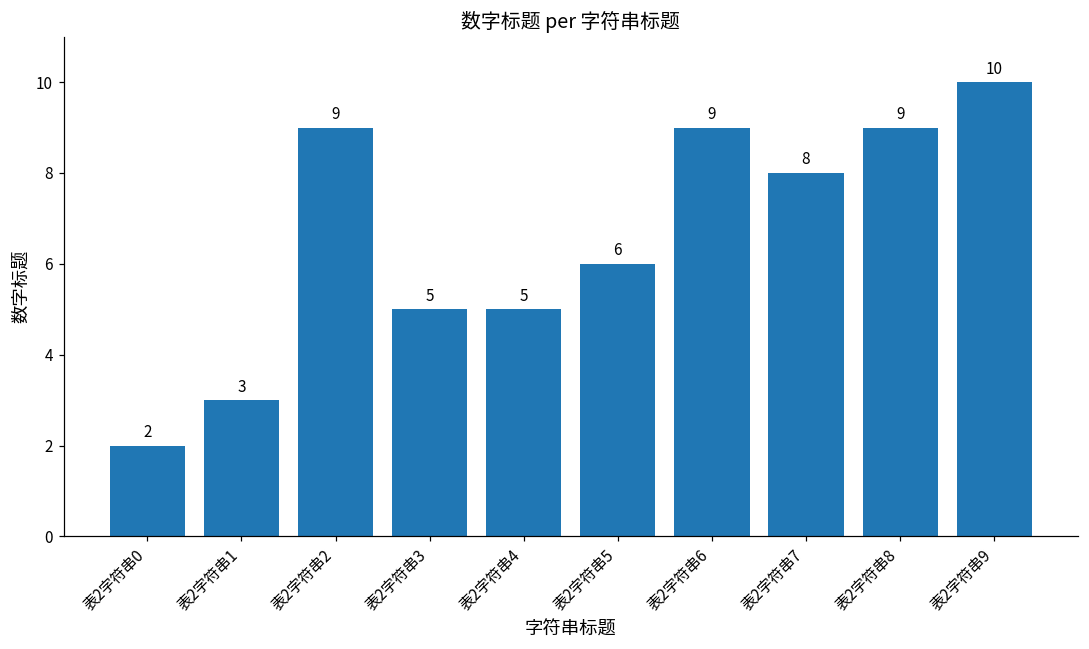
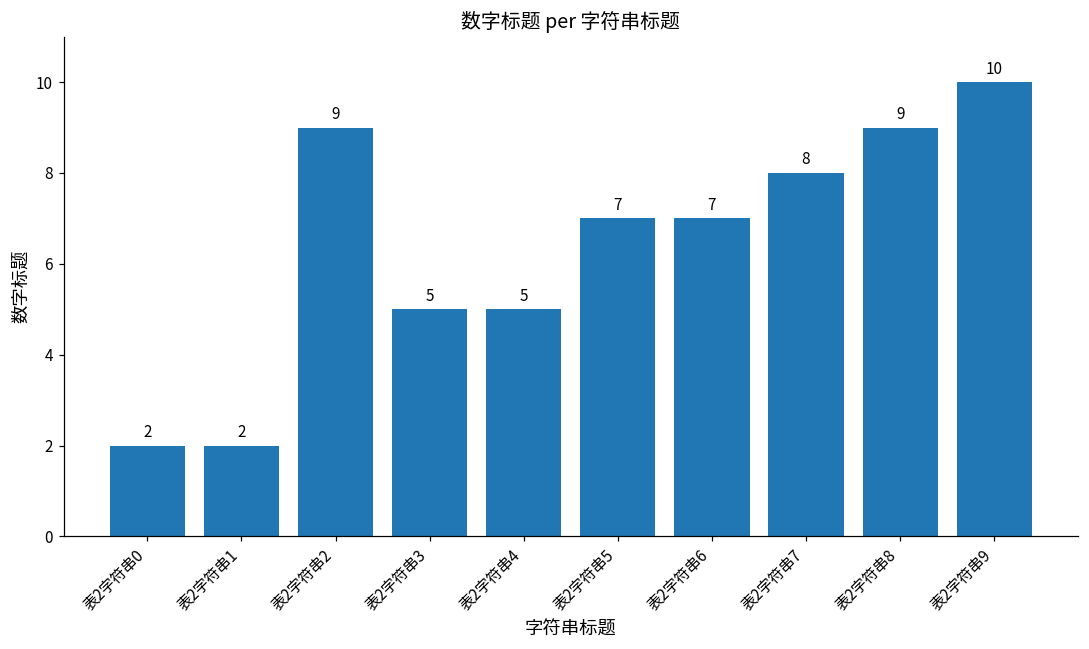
表2字符串1: 3 -> 2
表2字符串5: 6 -> 7
表2字符串6: 9 -> 7
